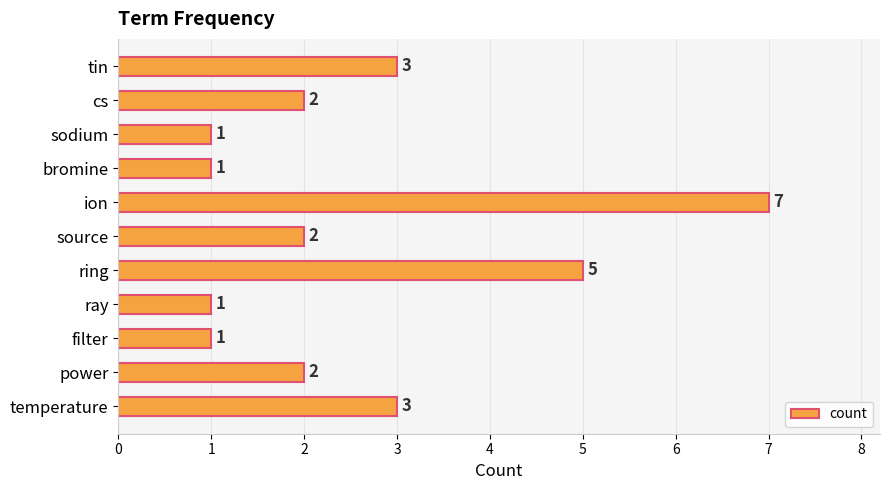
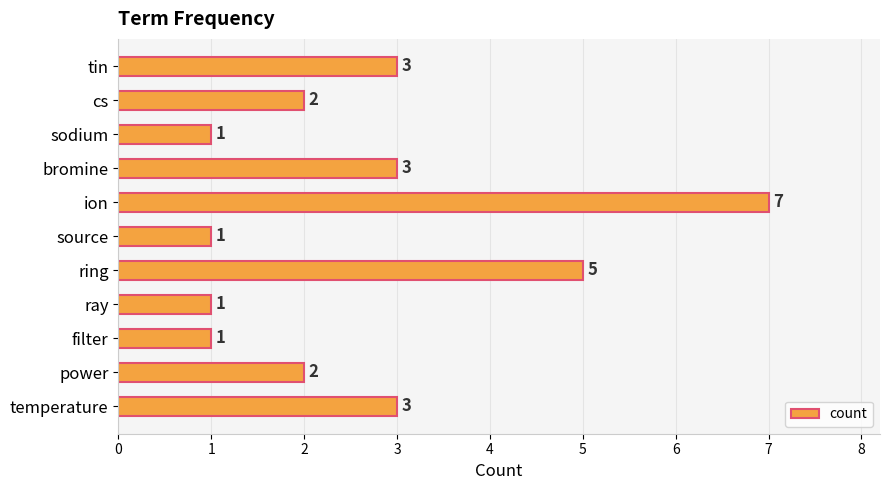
bromine: 1 -> 3
source: 2 -> 1
